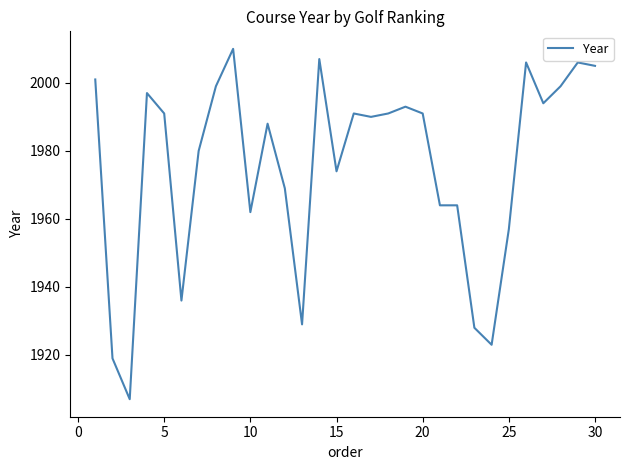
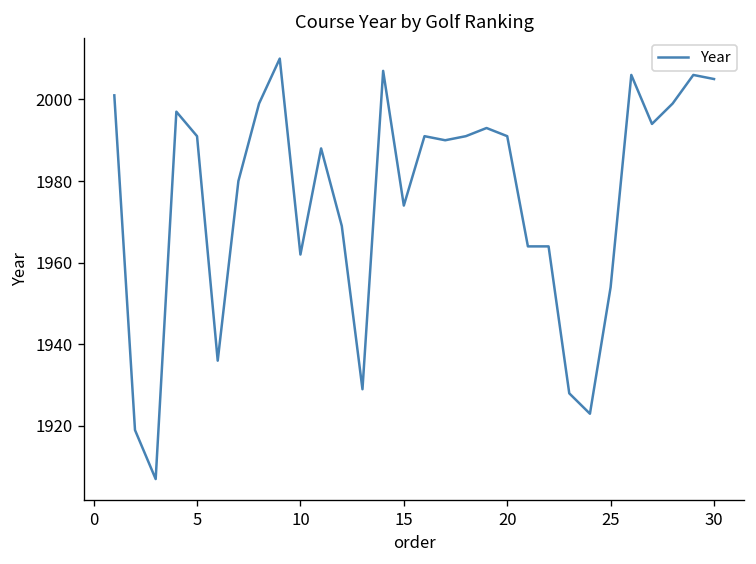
25: 1957 -> 1954
